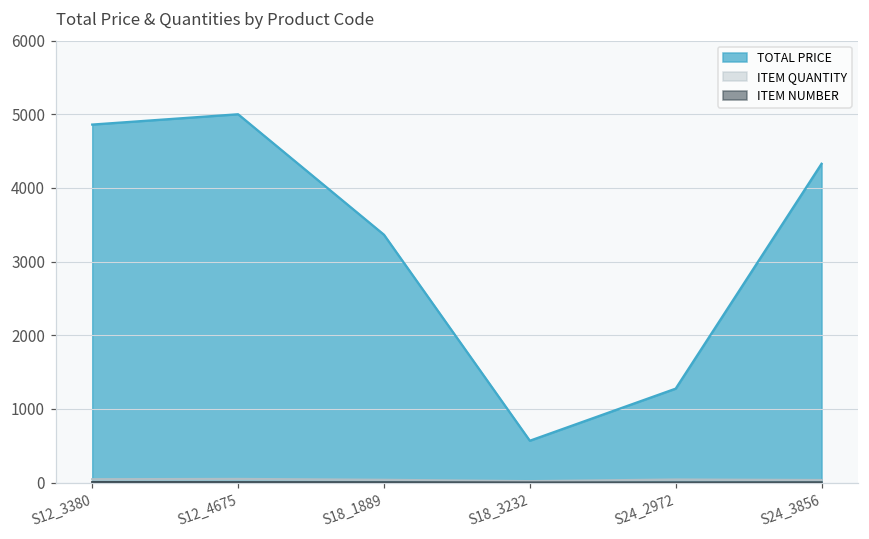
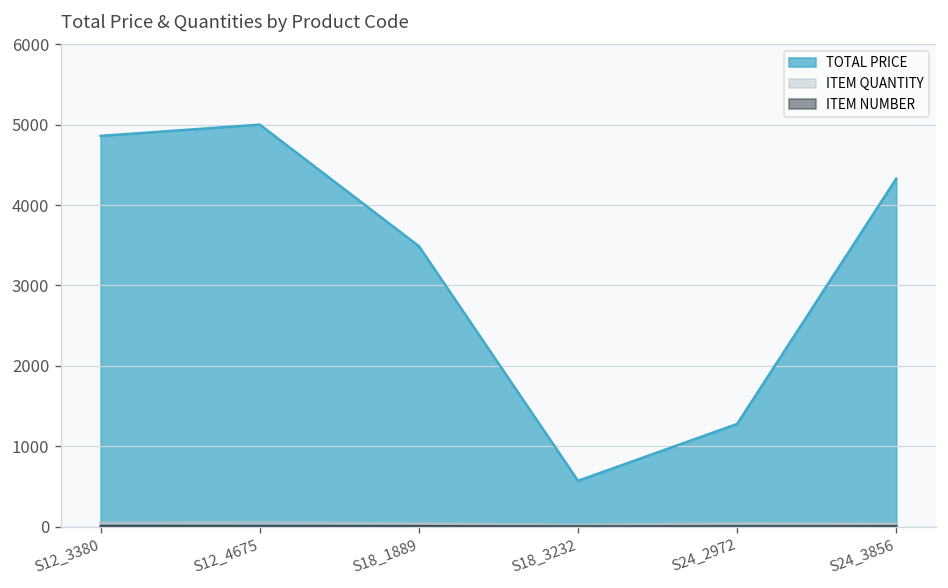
TOTAL PRICE, S18_1889: 3400 -> 3500
